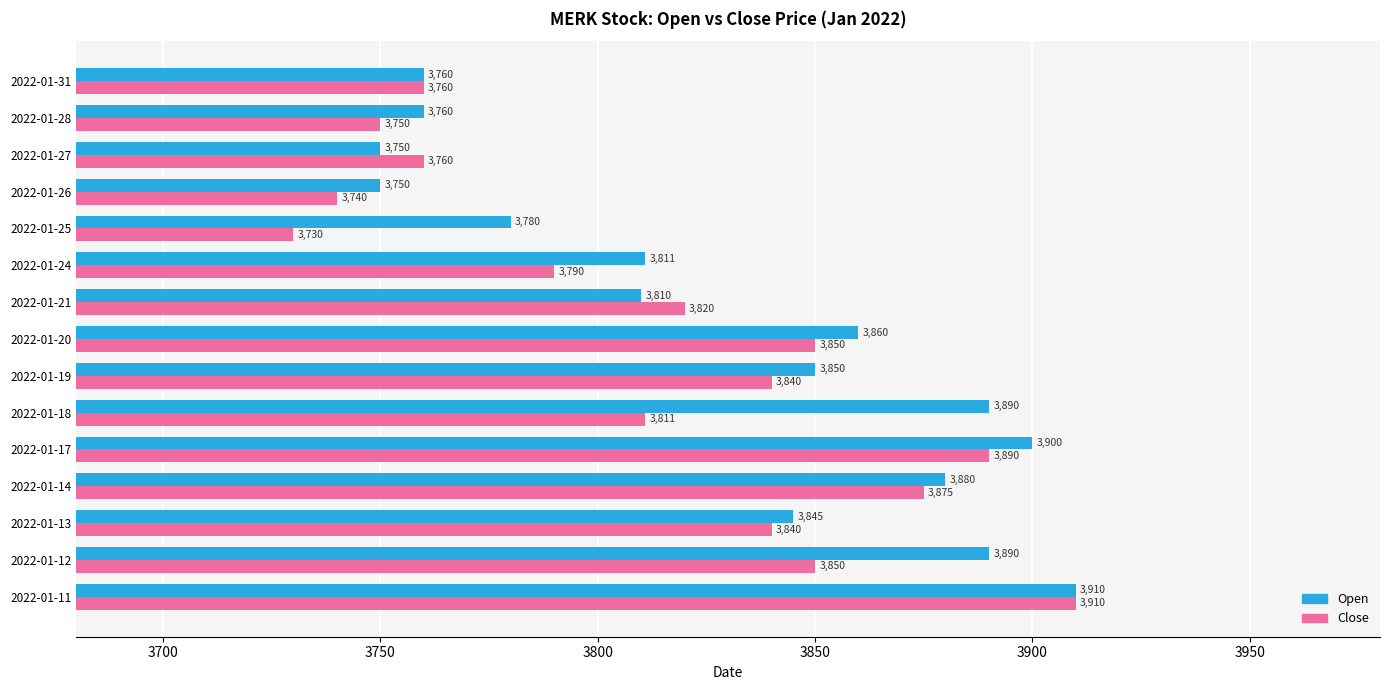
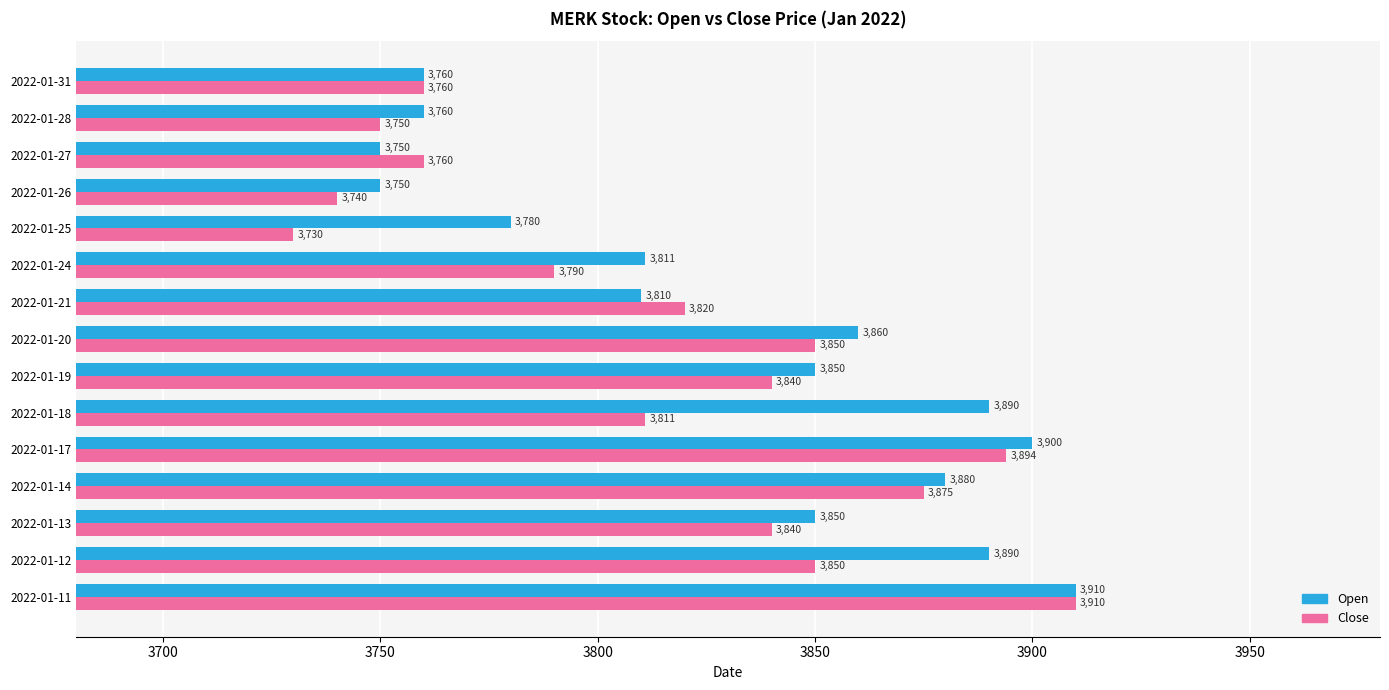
Close, 2022-01-17: 3,890 -> 3,894
Open, 2022-01-13: 3,845 -> 3,850
